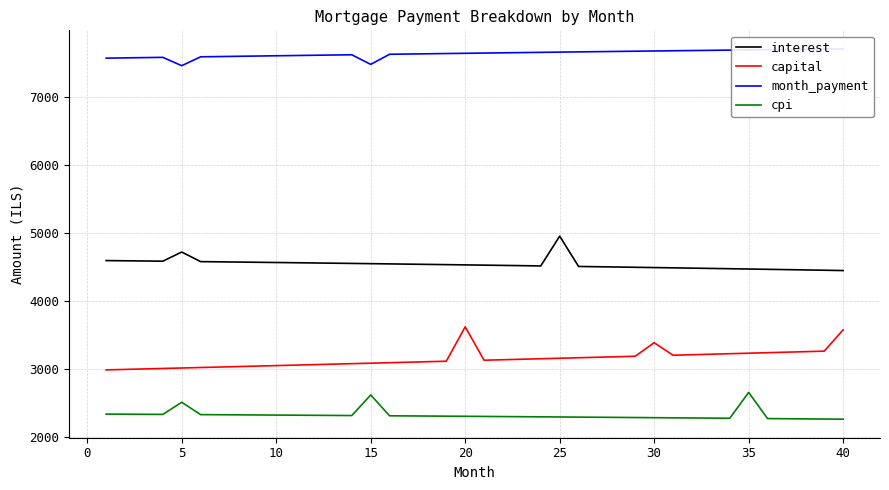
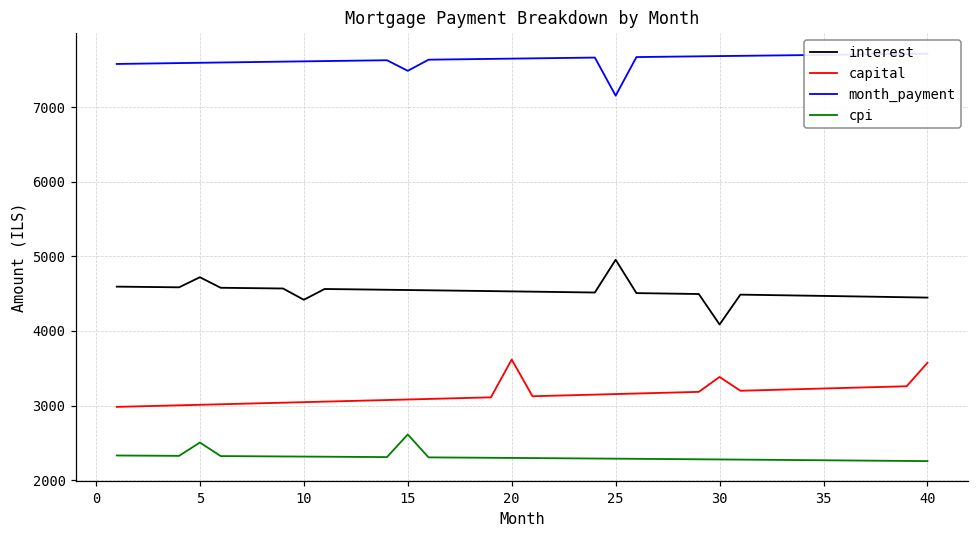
month_payment, 5: 7500 -> 7600
interest, 10: 4600 -> 4400
month_payment, 25: 7700 -> 7200
interest, 30: 4500 -> 4100
cpi, 35: 2700 -> 2300
